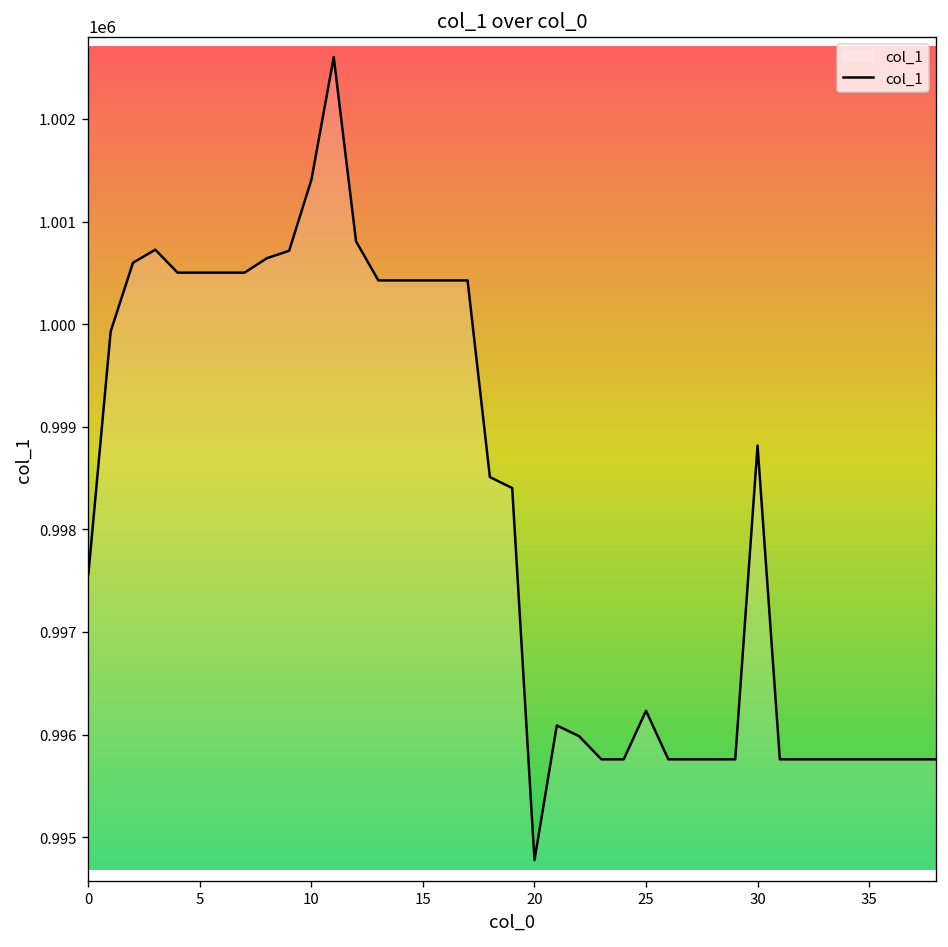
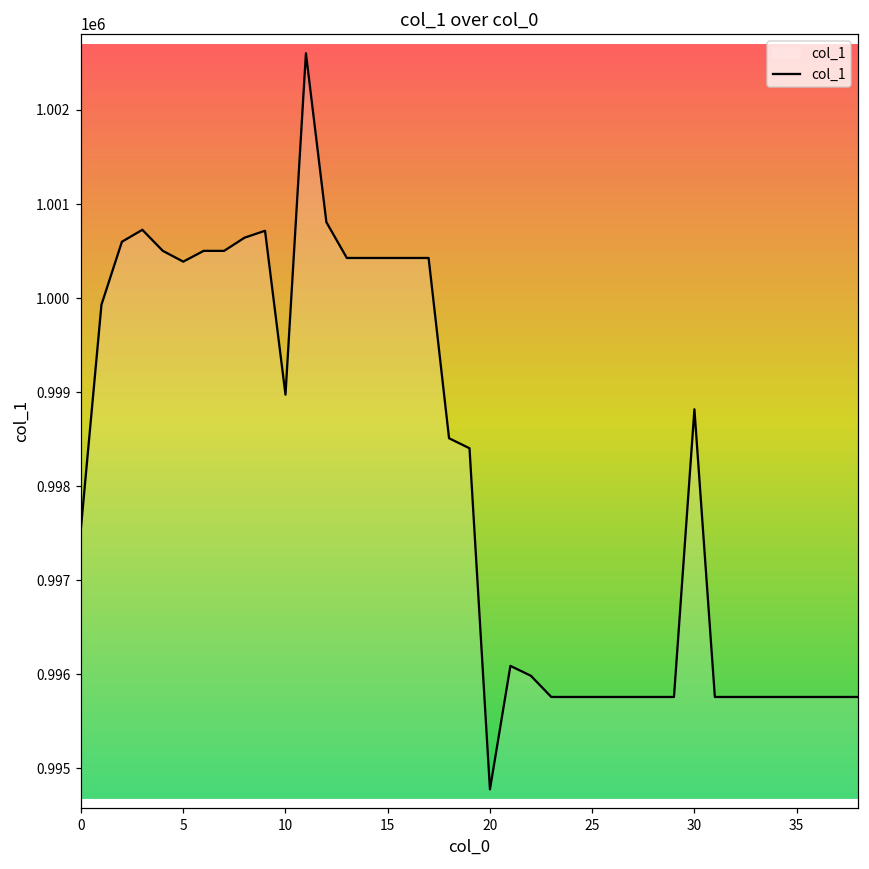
5: 1000500 -> 1000400
10: 1001400 -> 999000
25: 996200 -> 995800
